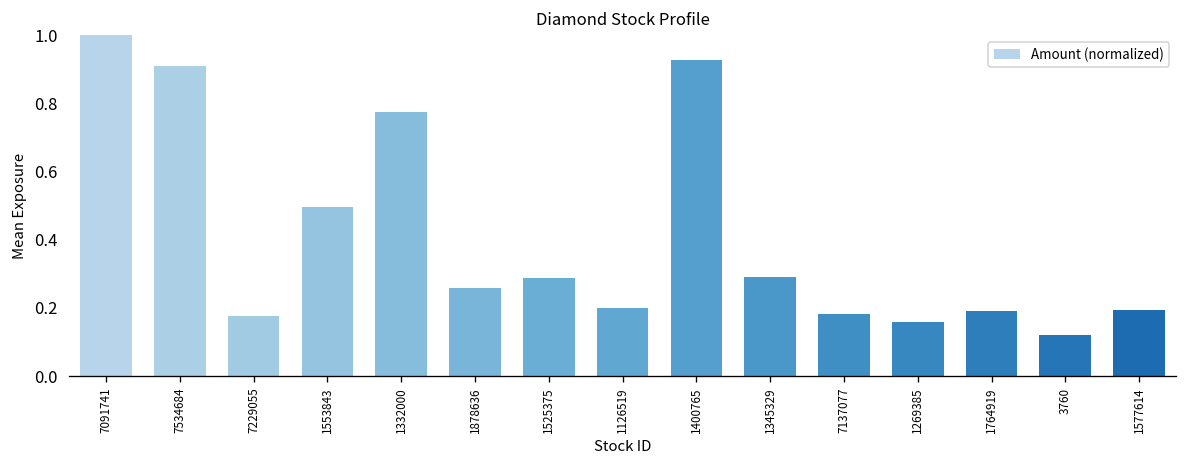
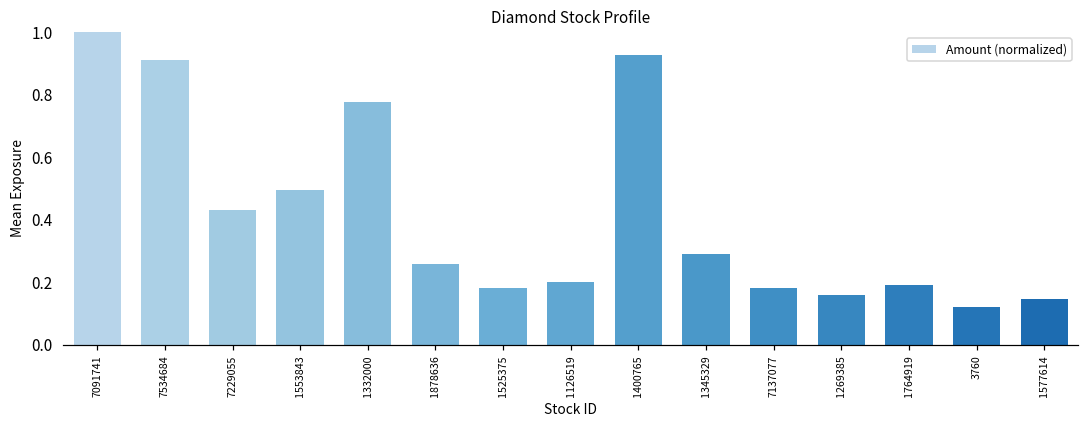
7229055: 0.18 -> 0.43
1525375: 0.29 -> 0.18
1577614: 0.19 -> 0.15
